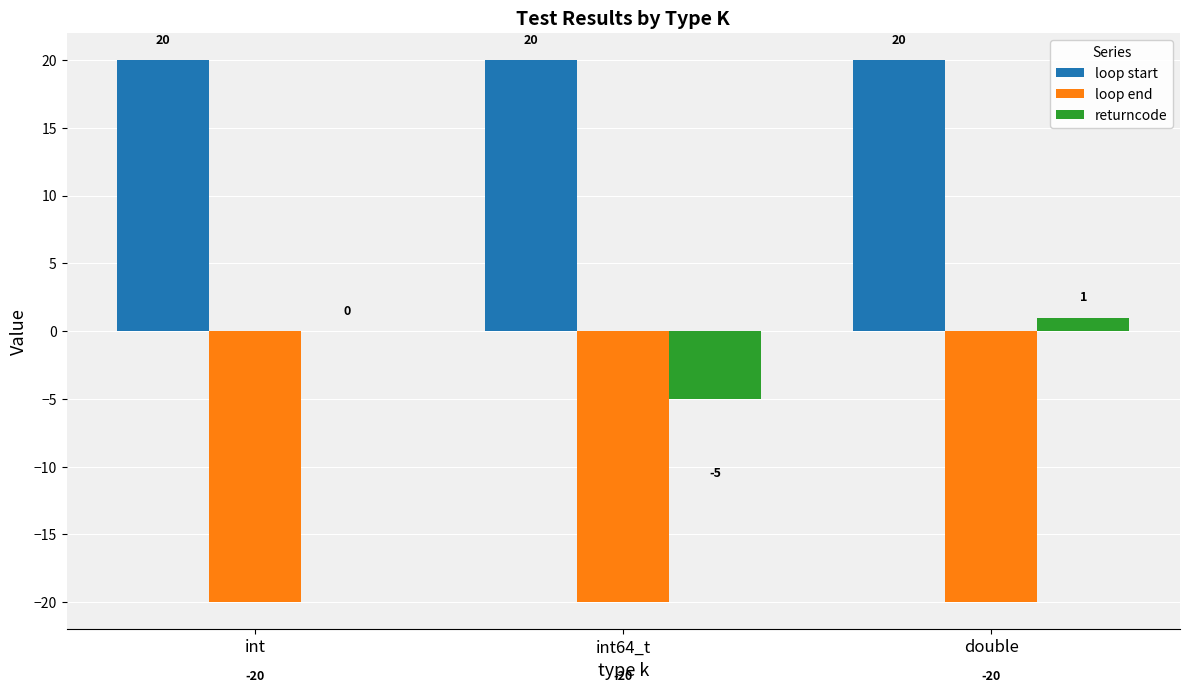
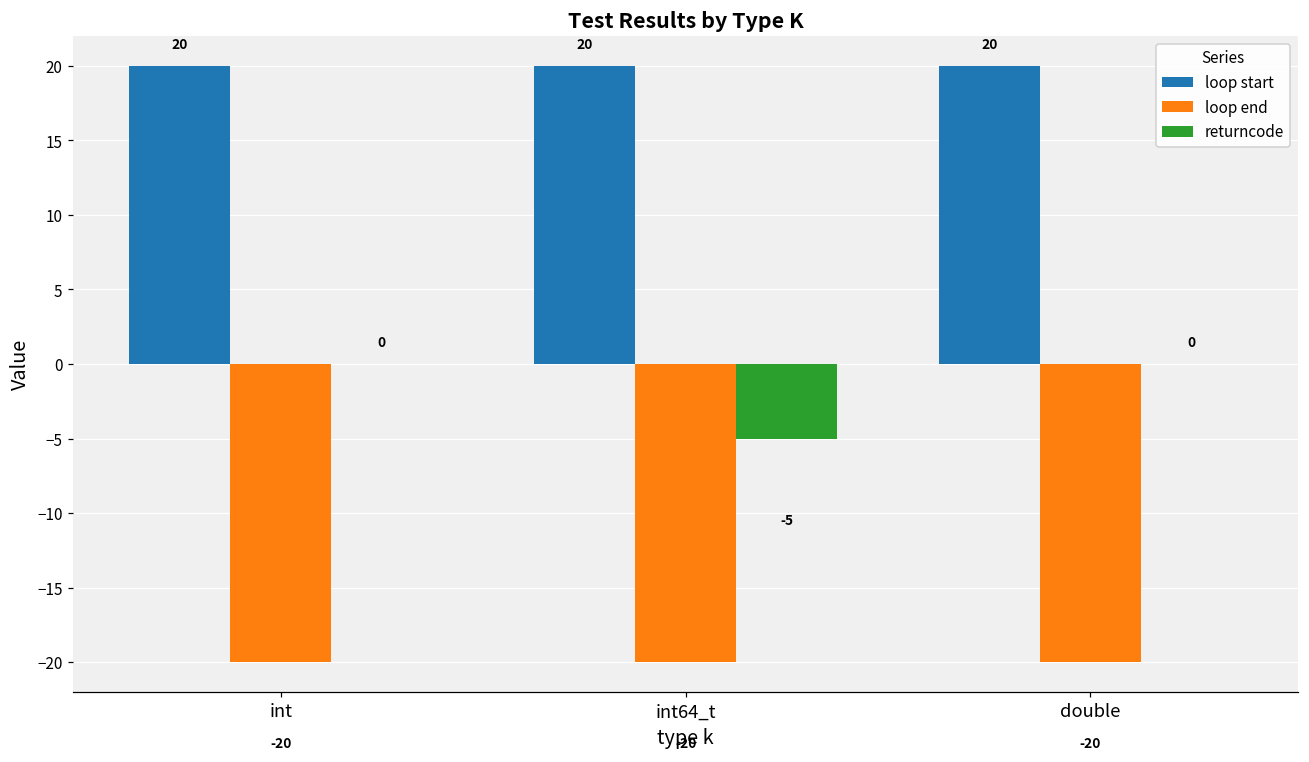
returncode, double: 1 -> 0
